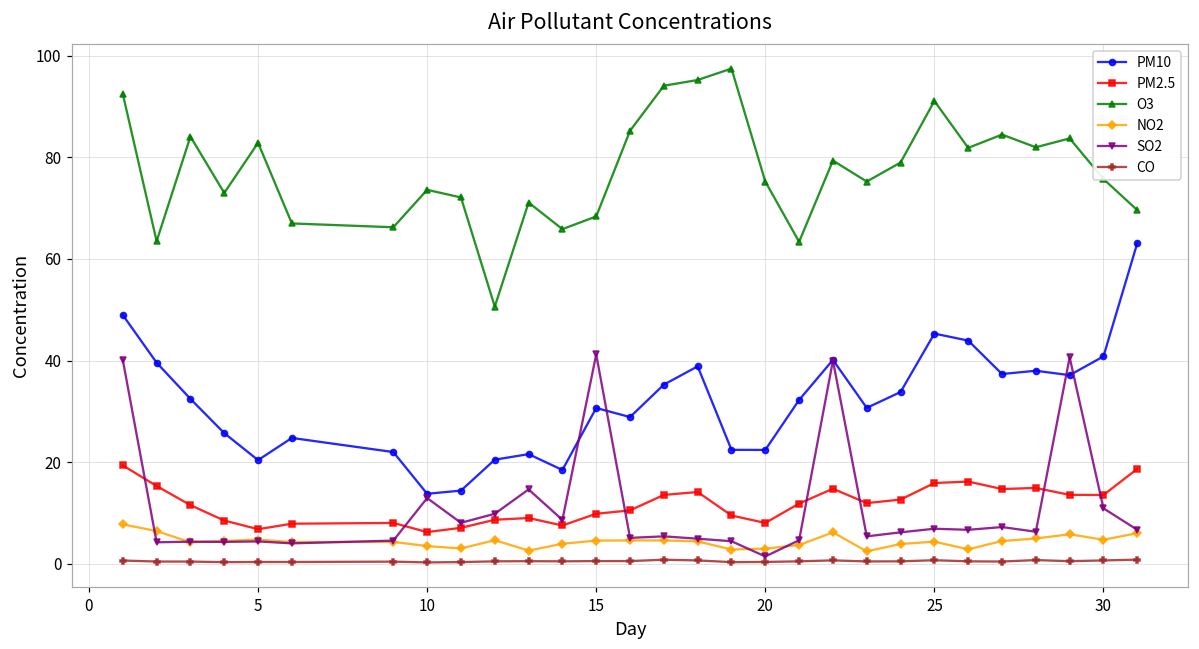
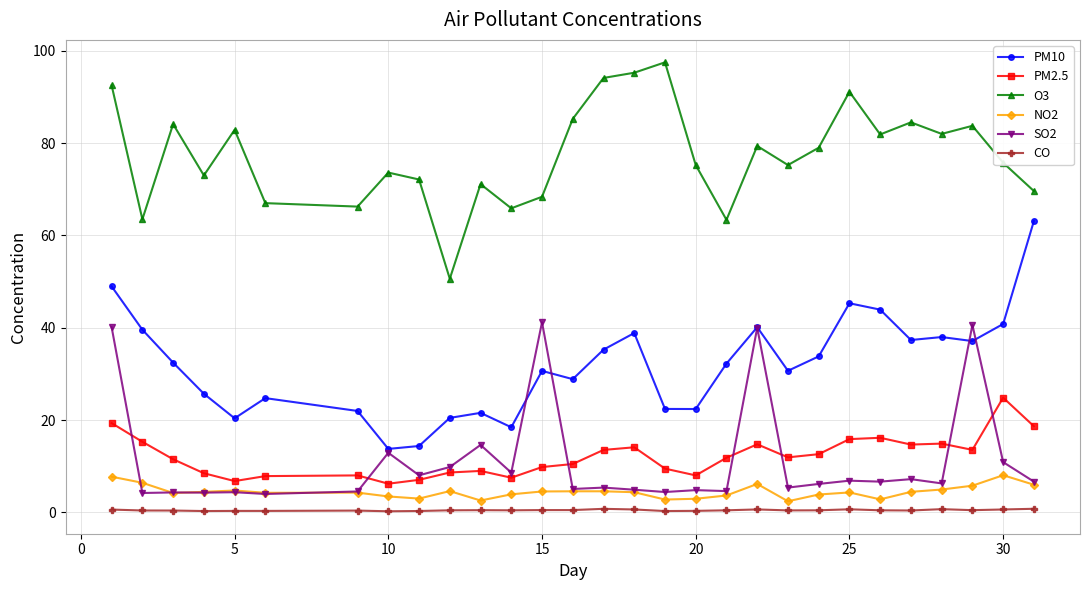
SO2, 20: 1 -> 5
PM2.5, 30: 14 -> 25
NO2, 30: 5 -> 8
